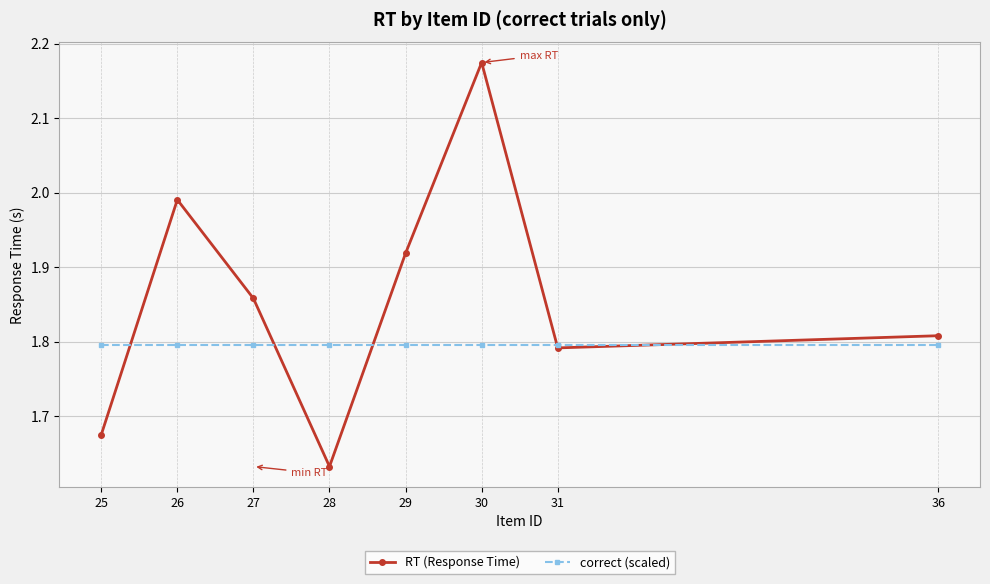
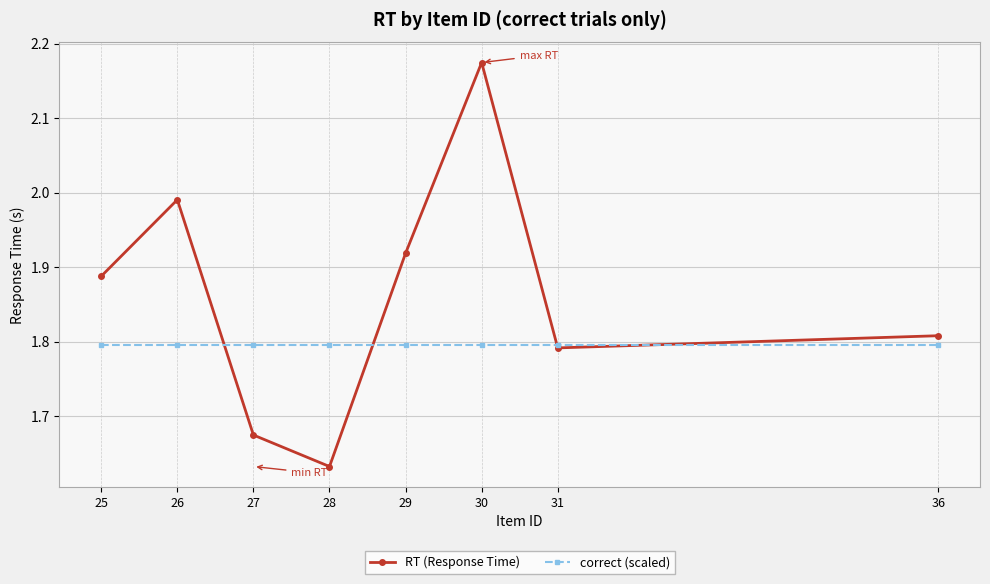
RT (Response Time), 25: 1.67 -> 1.89
RT (Response Time), 27: 1.86 -> 1.67
